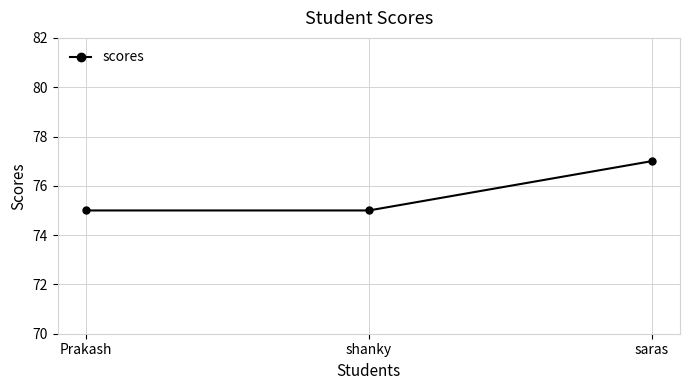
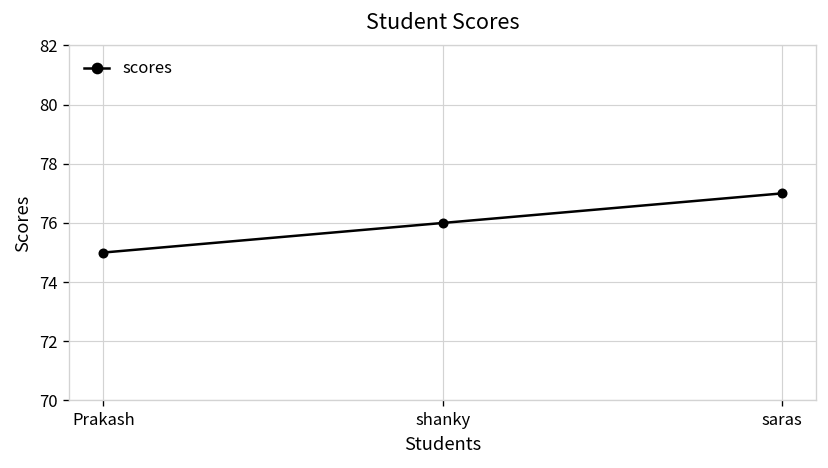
shanky: 75 -> 76
